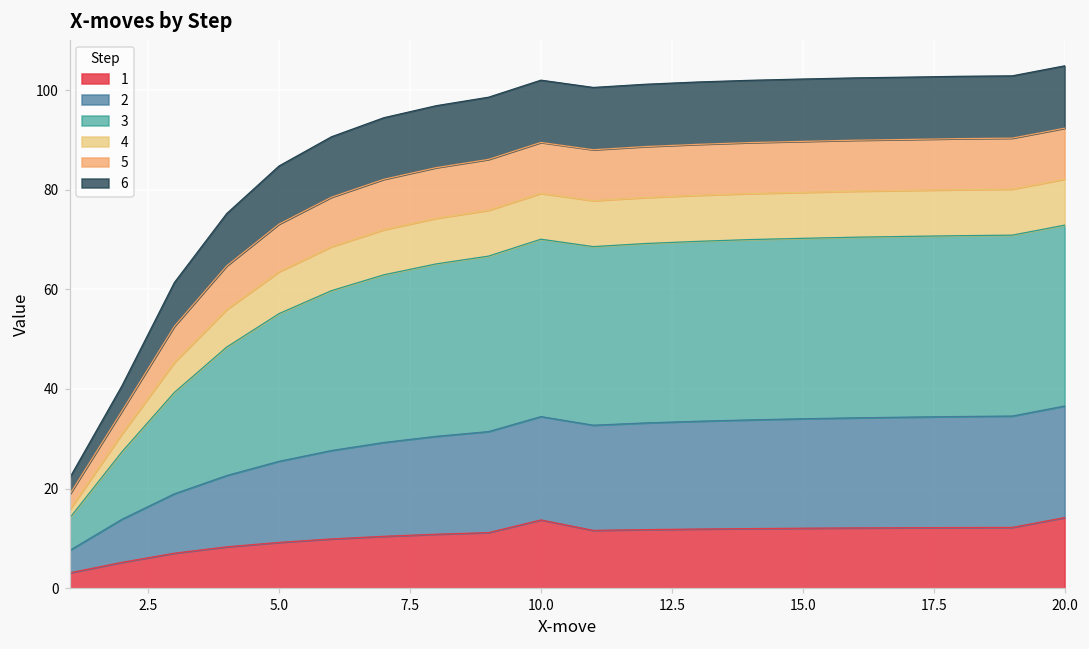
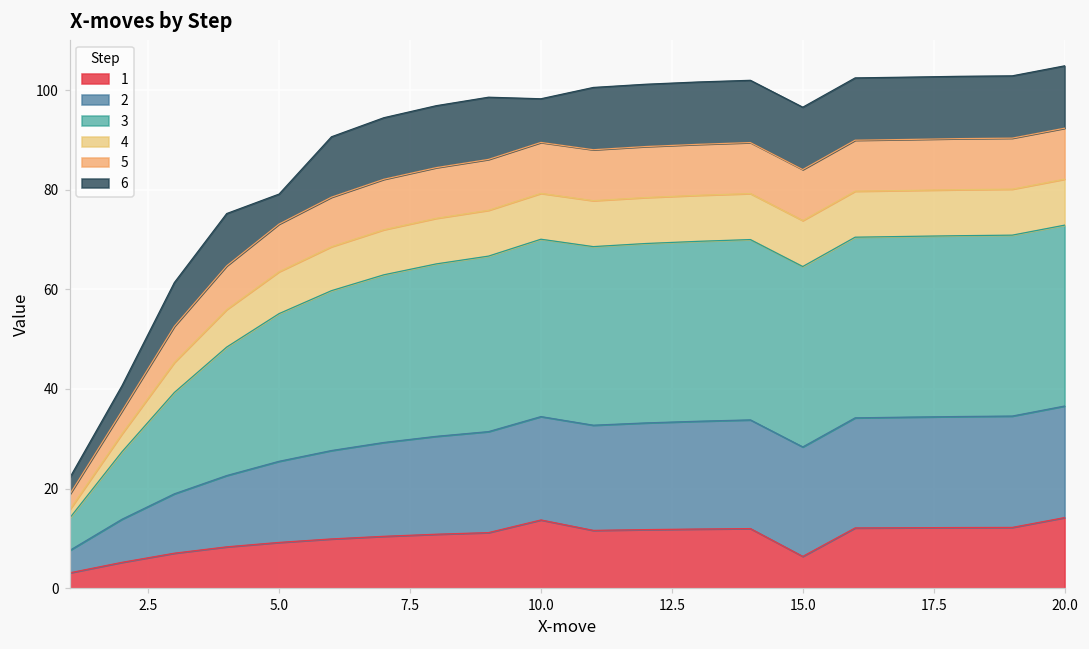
6, 5.0: 12 -> 6
6, 10.0: 13 -> 9
1, 15.0: 12 -> 6
